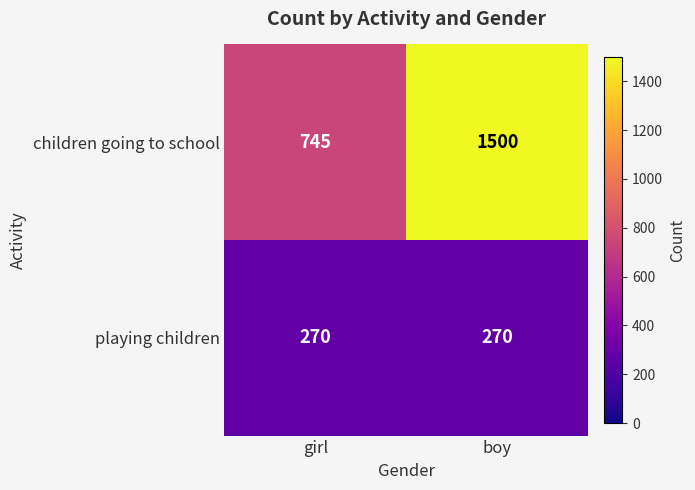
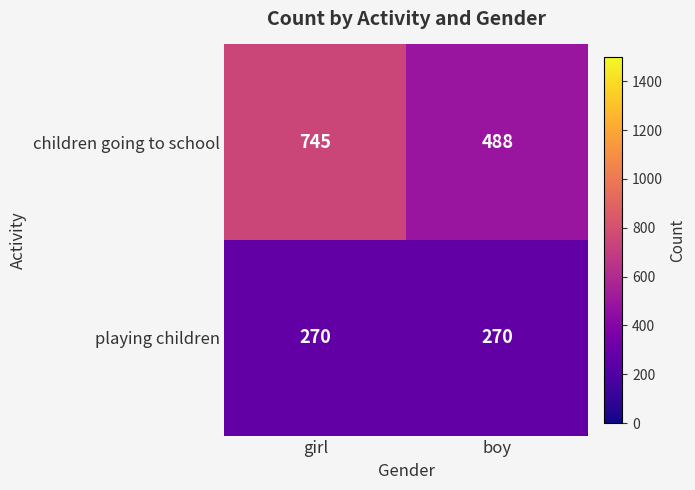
children going to school, boy: 1500 -> 488
